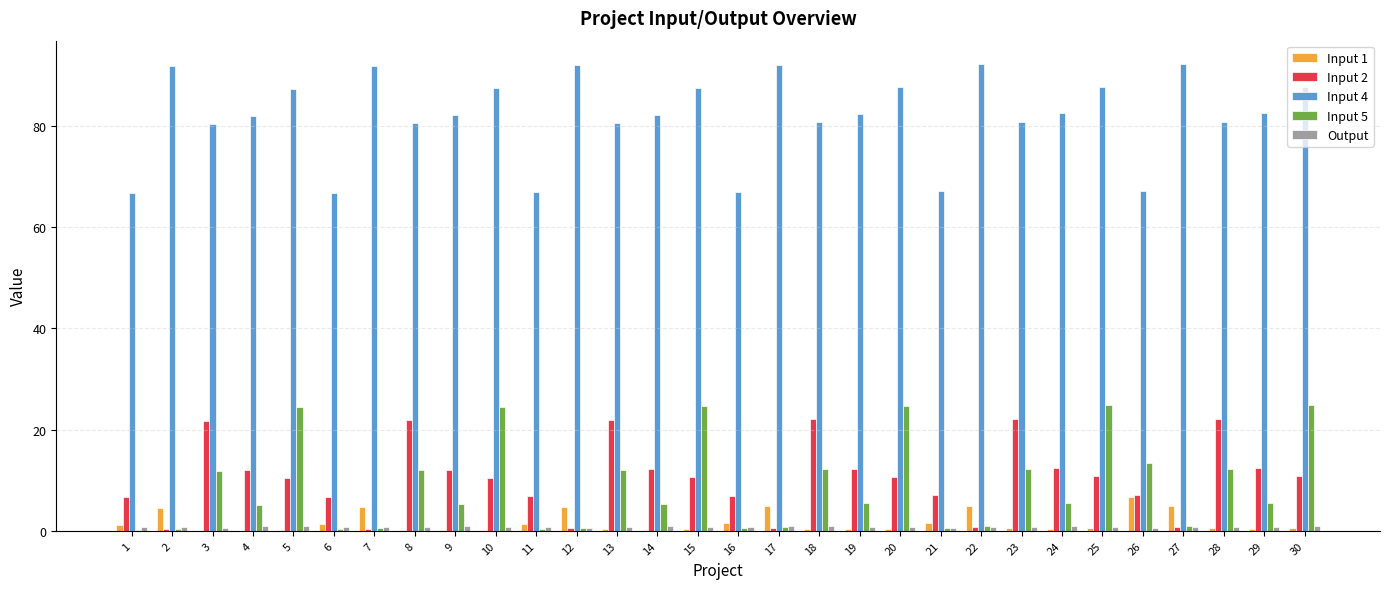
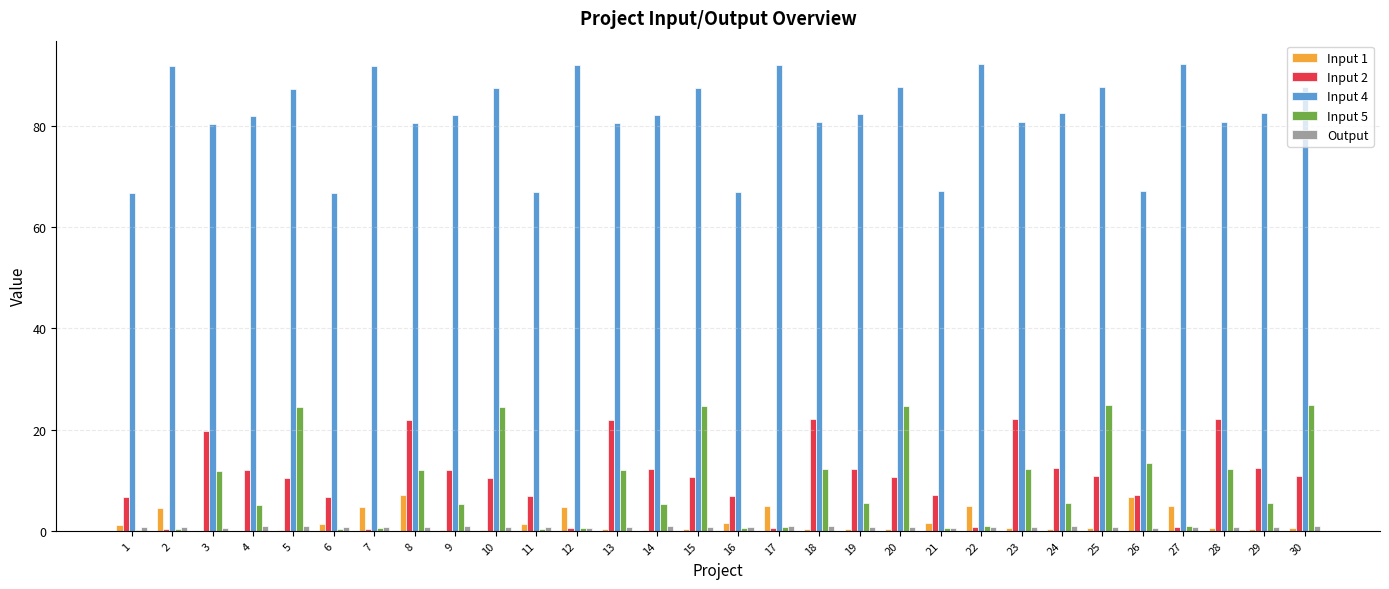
Input 2, 3: 22 -> 20
Input 1, 8: 0 -> 7
